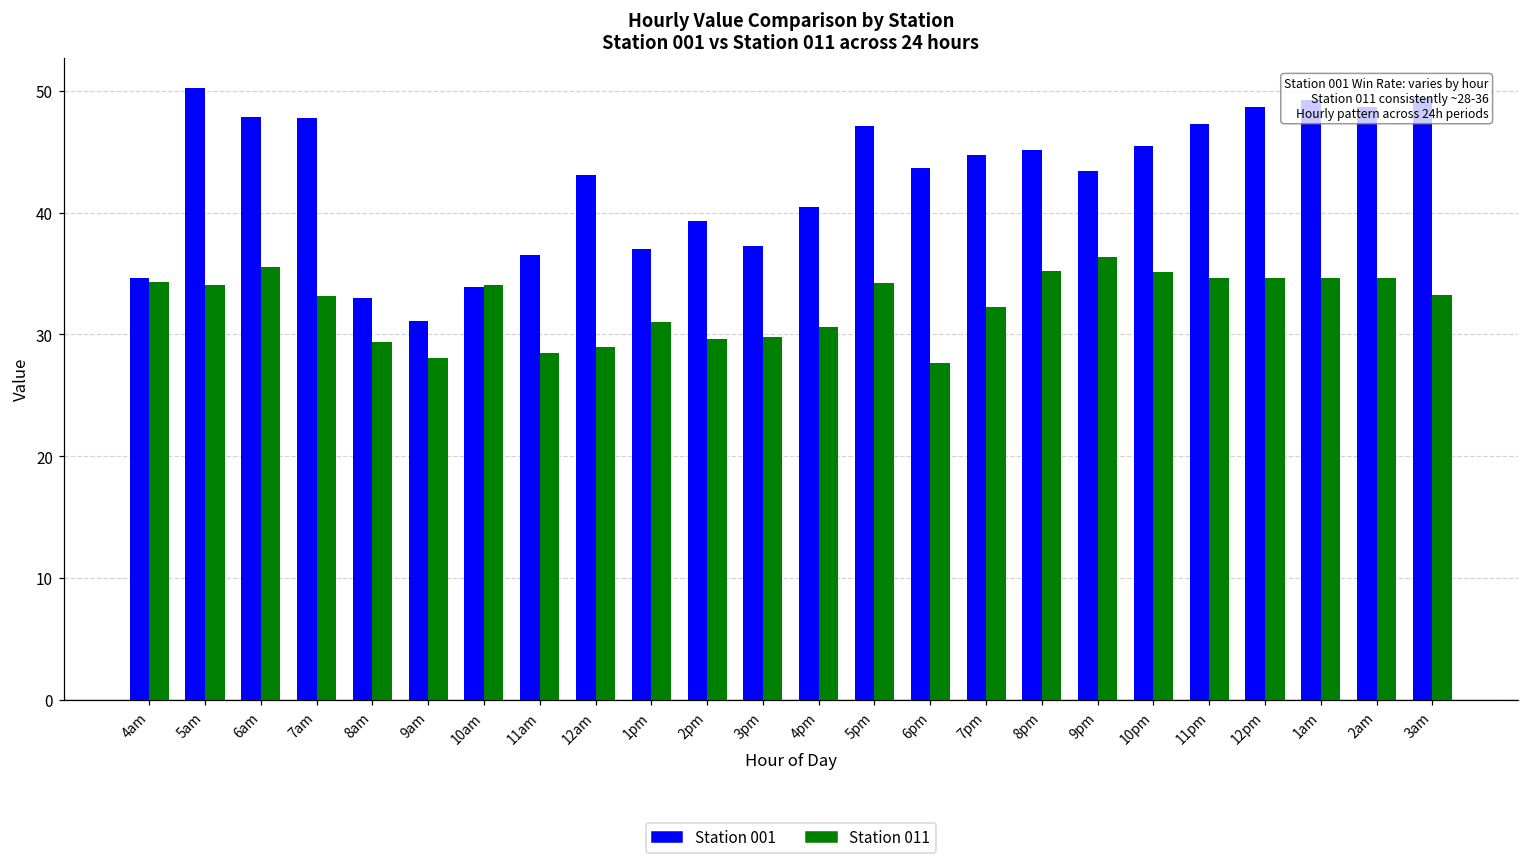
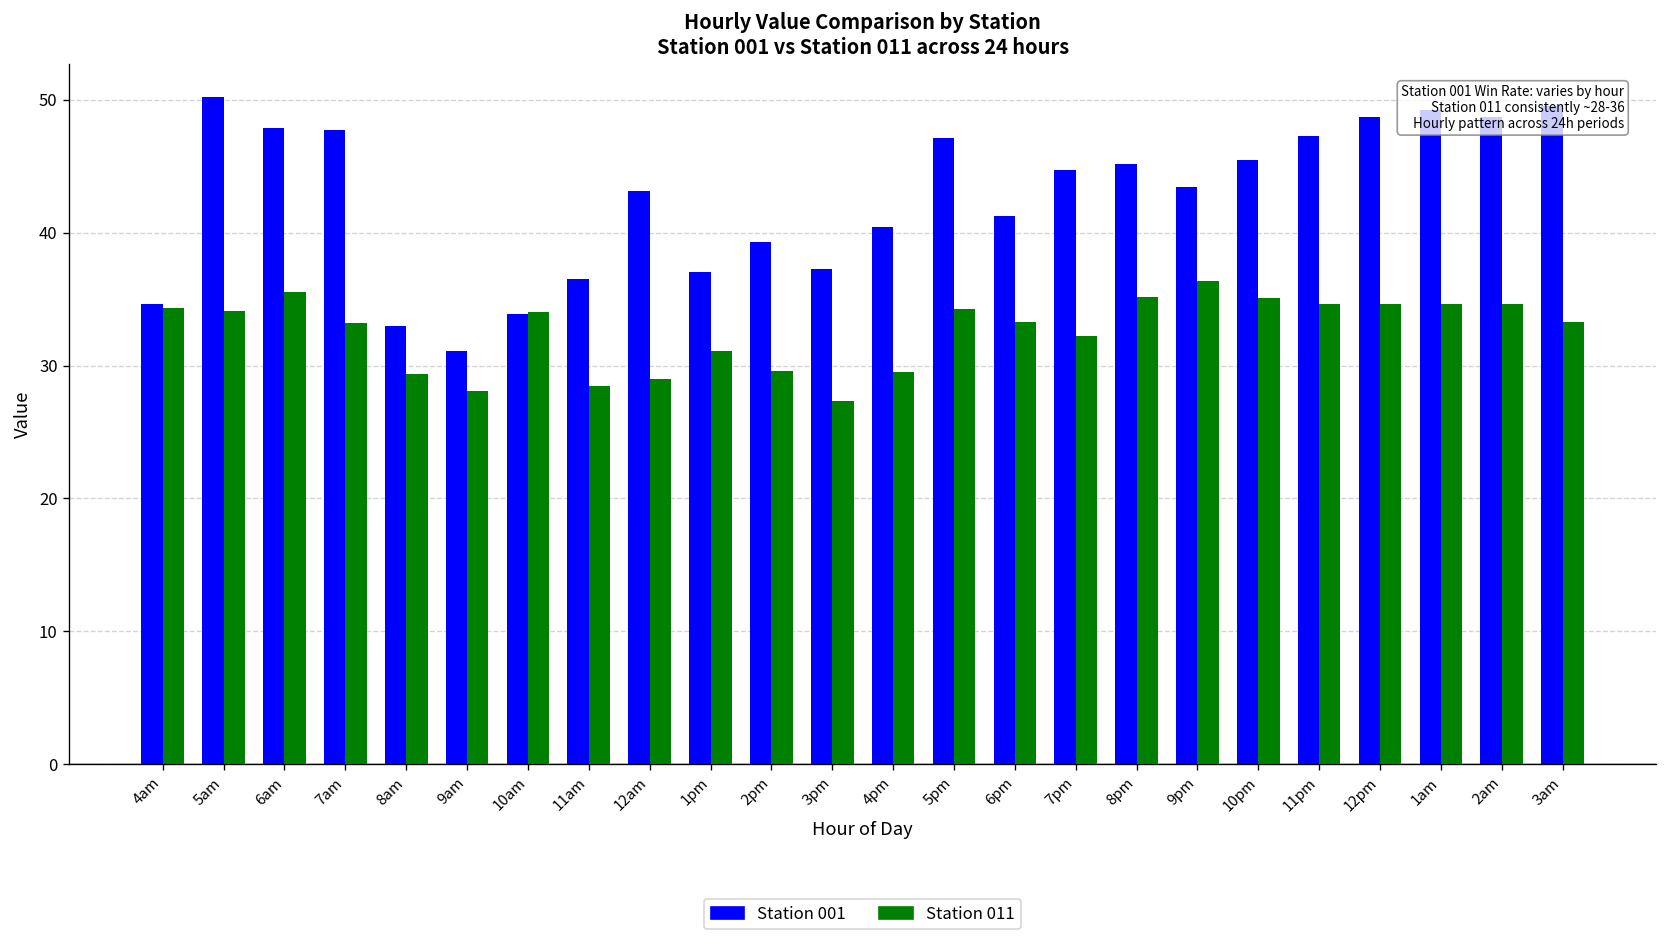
Station 011, 3pm: 29.8 -> 27.3
Station 011, 4pm: 30.6 -> 29.5
Station 001, 6pm: 43.7 -> 41.2
Station 011, 6pm: 27.7 -> 33.3
